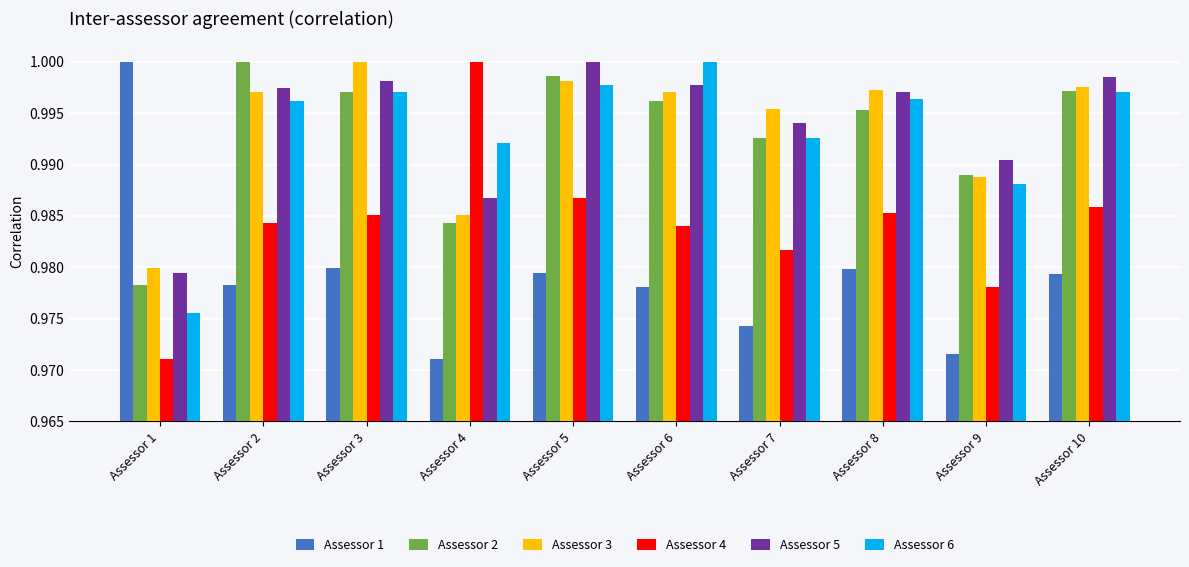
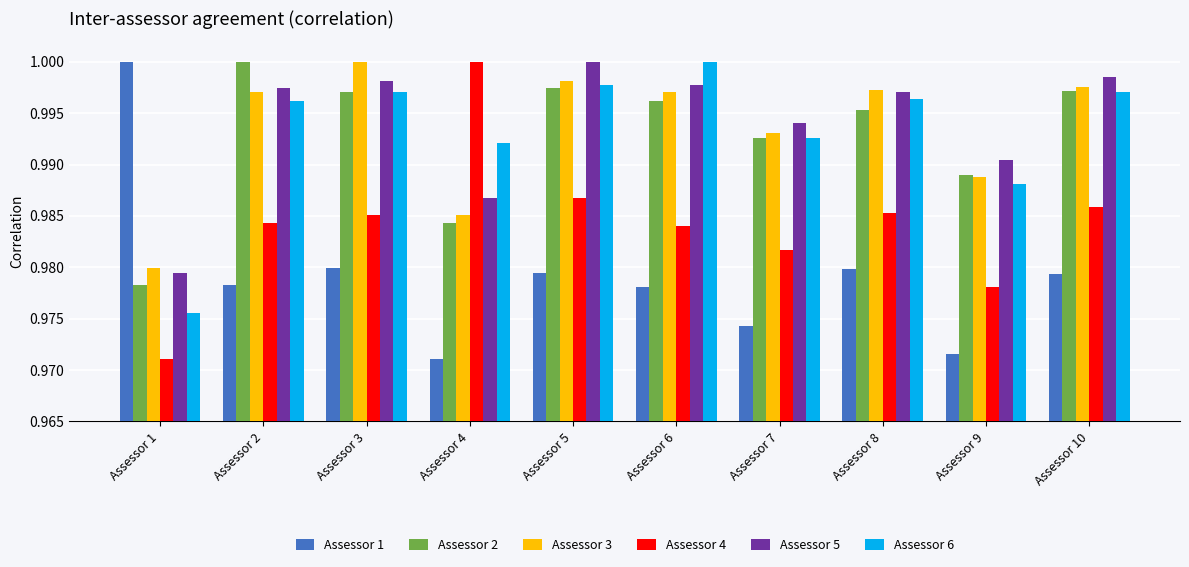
Assessor 2, Assessor 5: 0.9986 -> 0.9975
Assessor 3, Assessor 7: 0.9954 -> 0.9931
